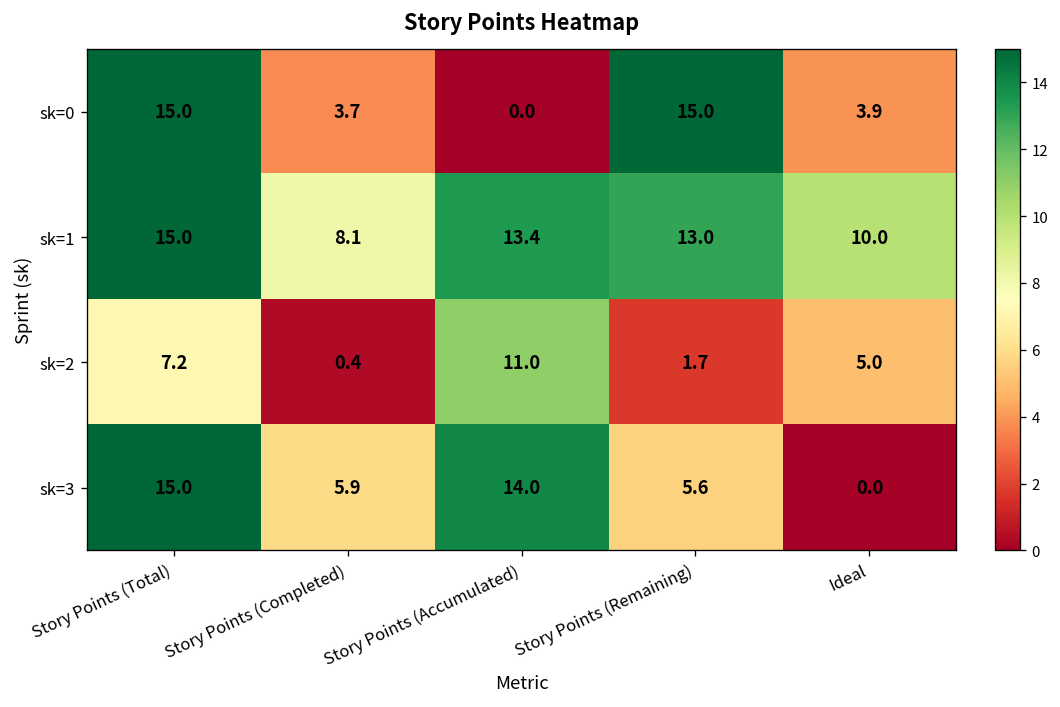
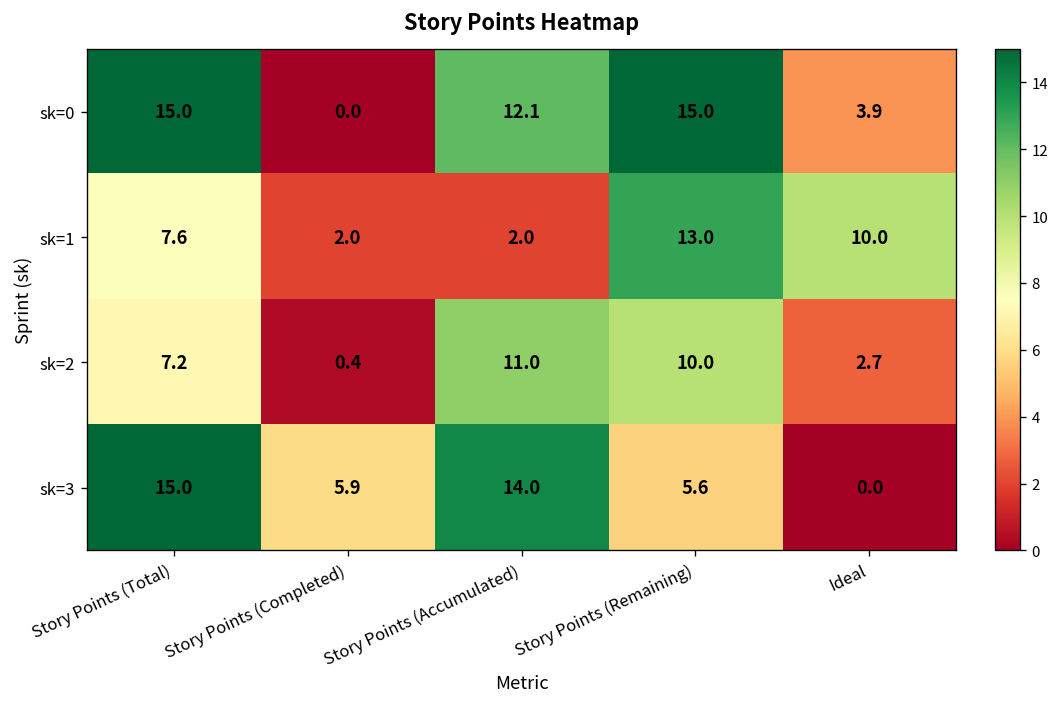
sk=0, Story Points (Completed): 3.7 -> 0.0
sk=0, Story Points (Accumulated): 0.0 -> 12.1
sk=1, Story Points (Total): 15.0 -> 7.6
sk=1, Story Points (Completed): 8.1 -> 2.0
sk=1, Story Points (Accumulated): 13.4 -> 2.0
sk=2, Story Points (Remaining): 1.7 -> 10.0
sk=2, Ideal: 5.0 -> 2.7
